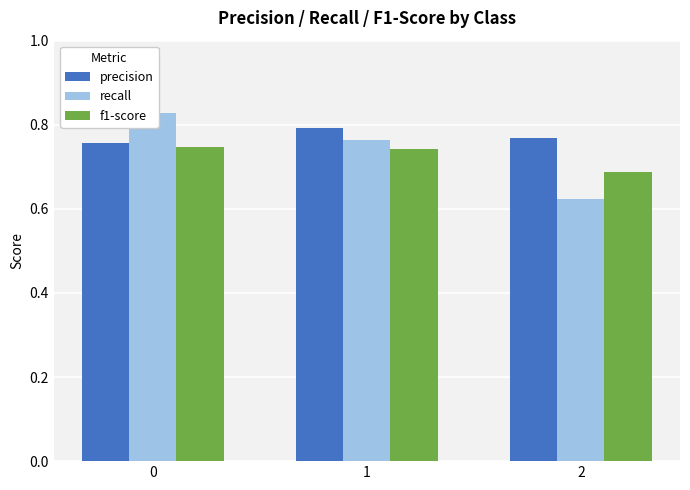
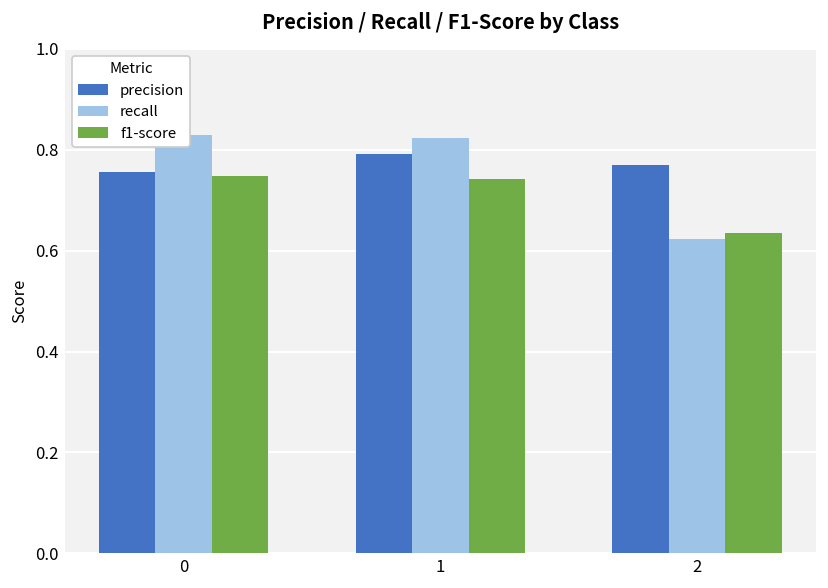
recall, 1: 0.76 -> 0.82
f1-score, 2: 0.69 -> 0.64
